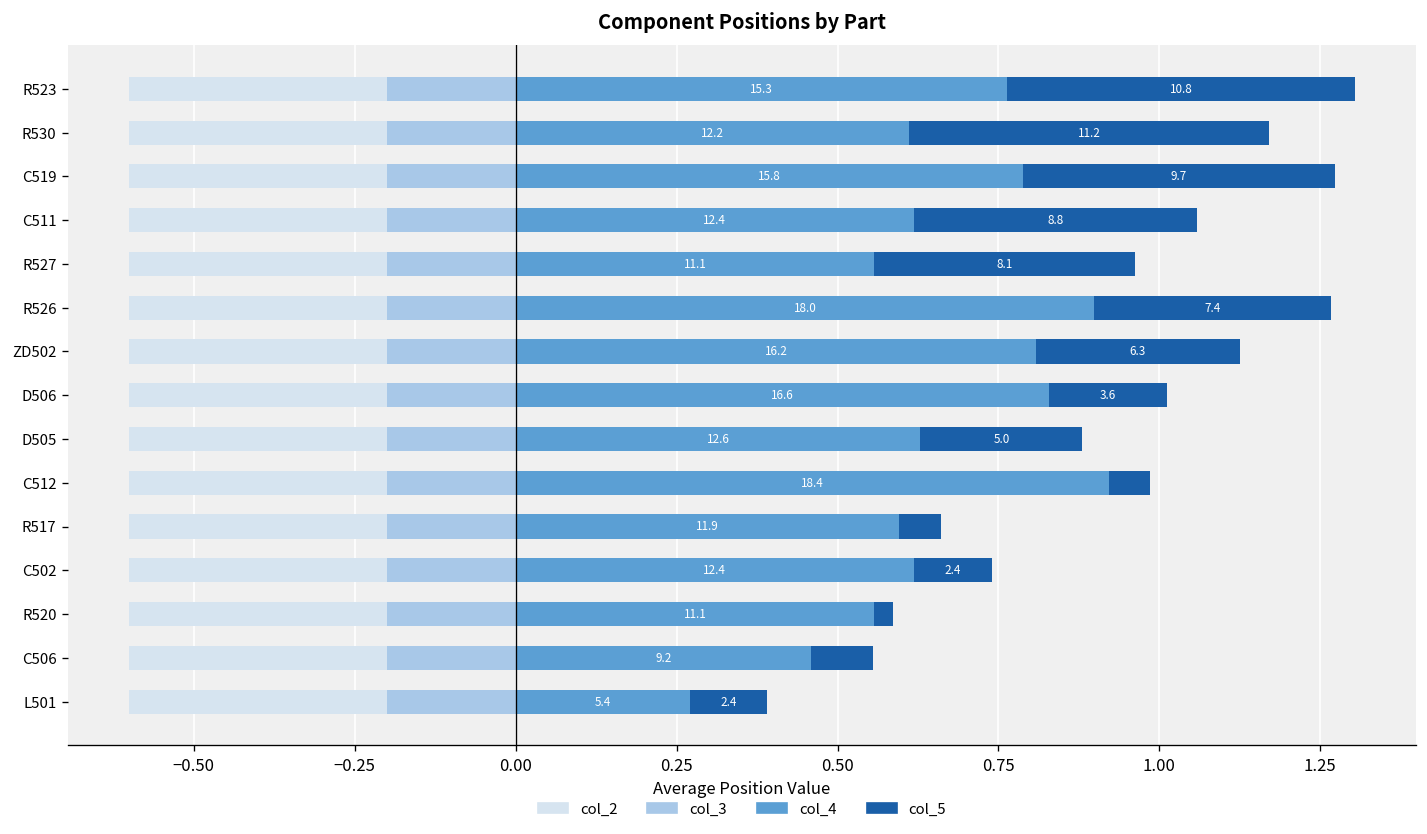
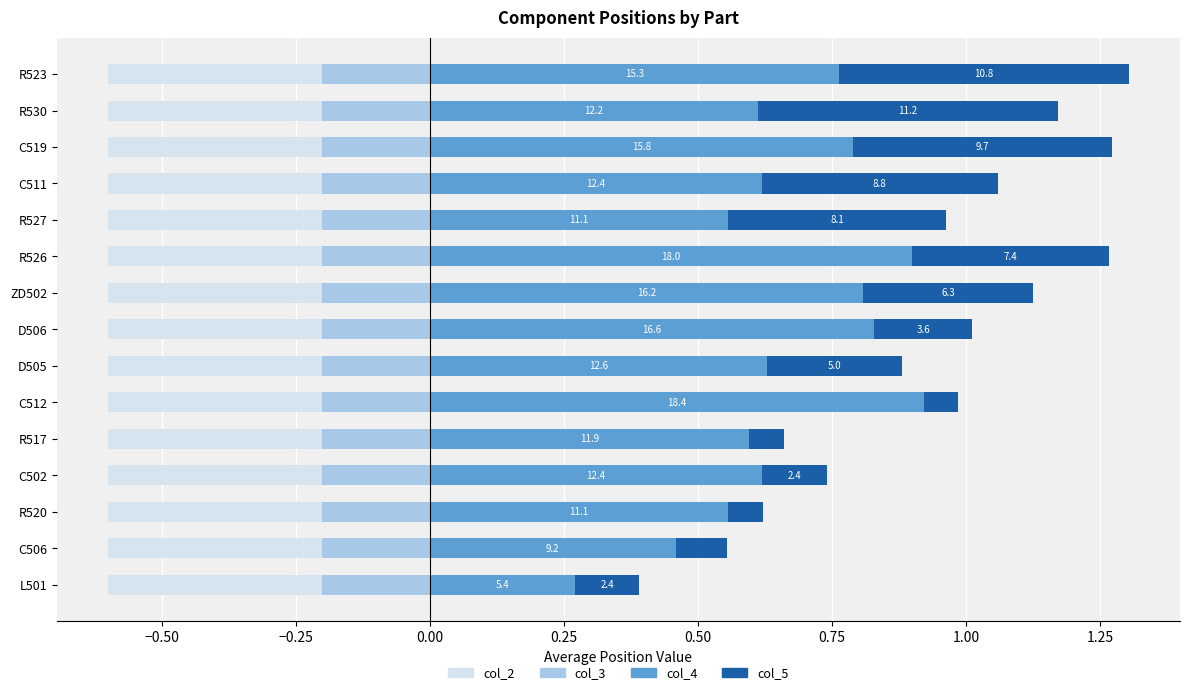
col_5, R520: 0.03 -> 0.07
